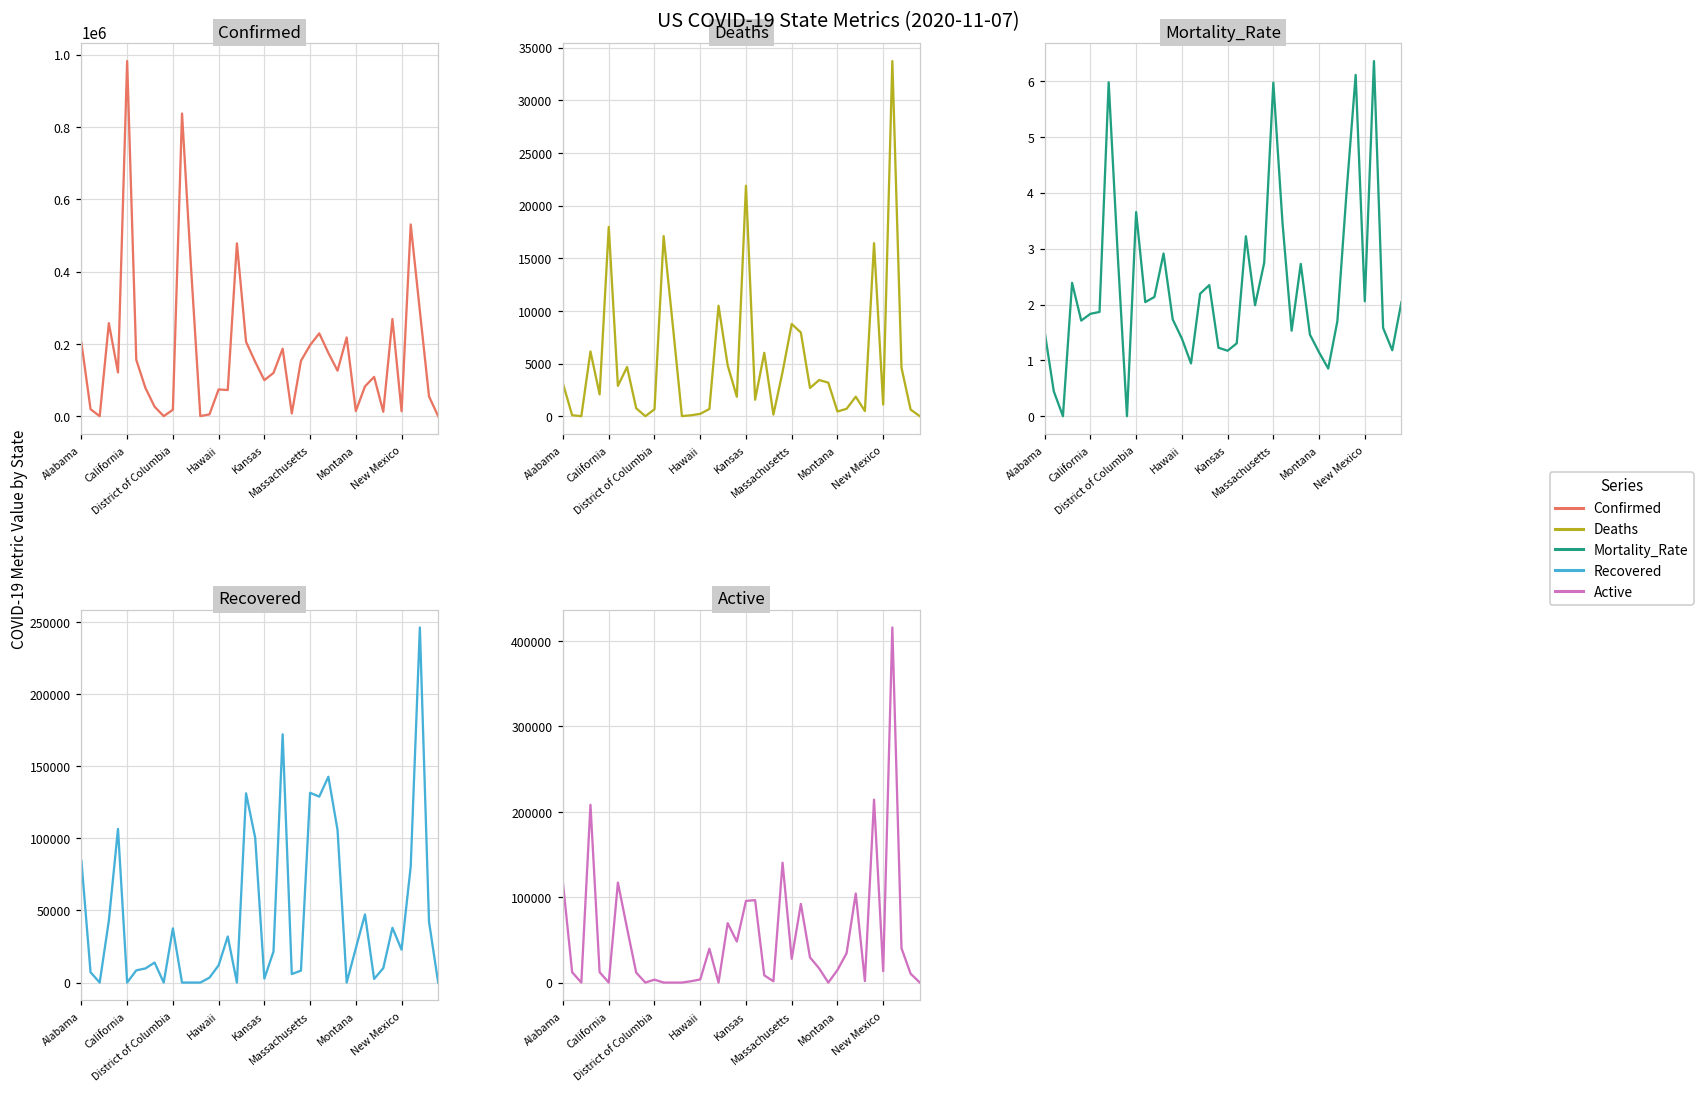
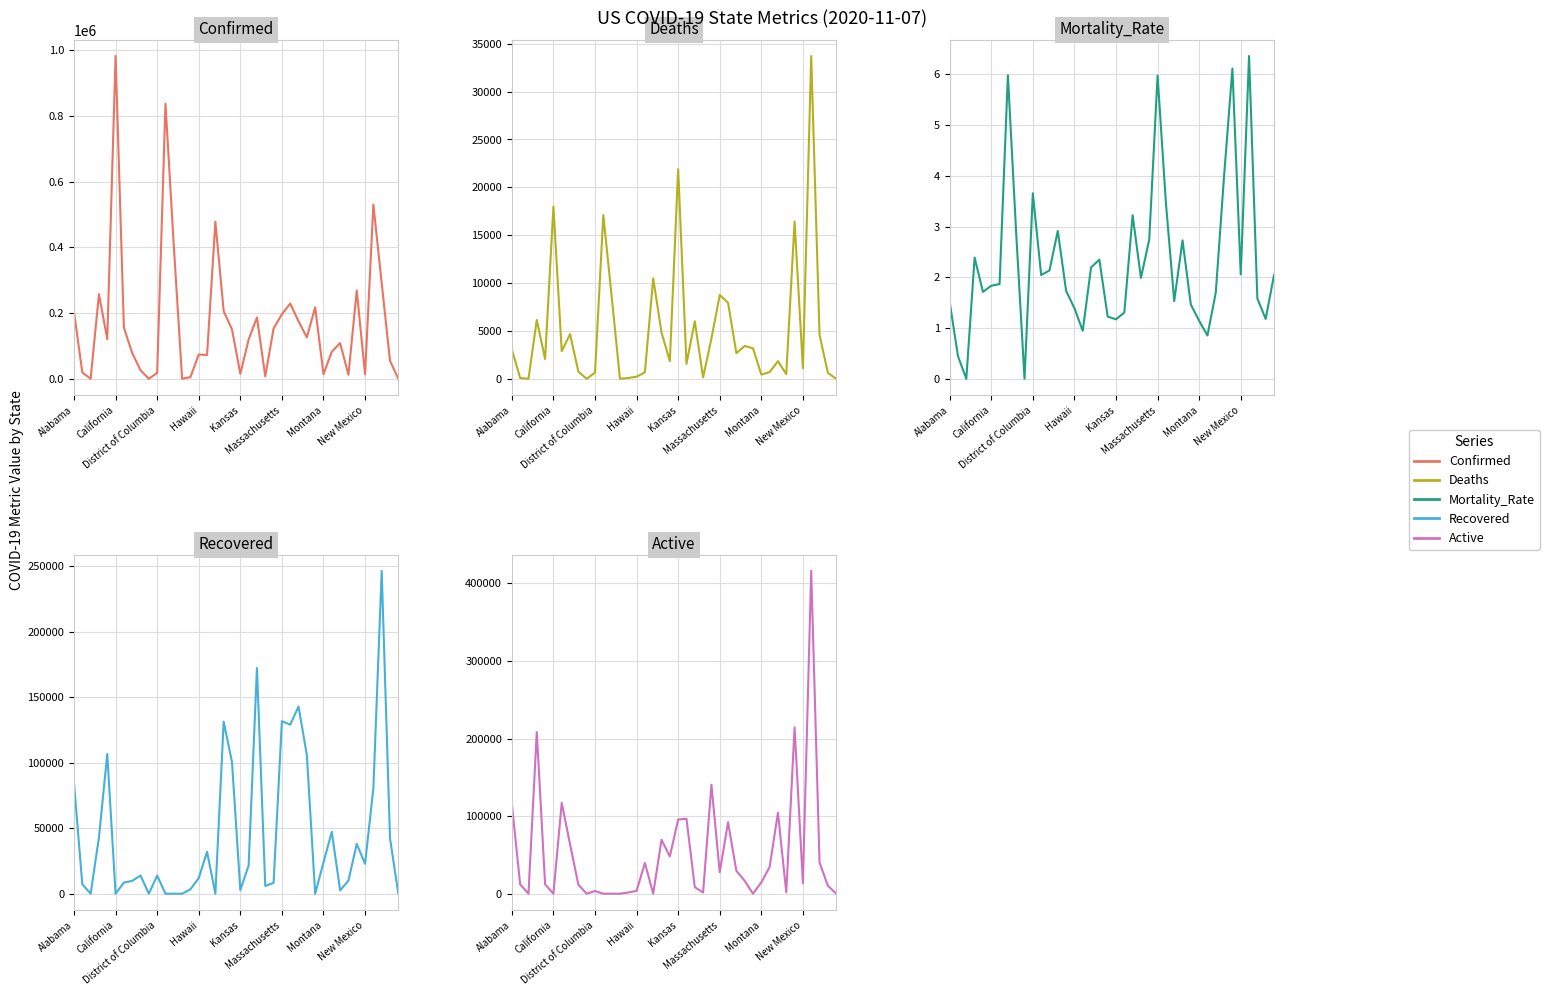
Confirmed, Kansas: 100000 -> 20000
Recovered, District of Columbia: 38000 -> 14000
